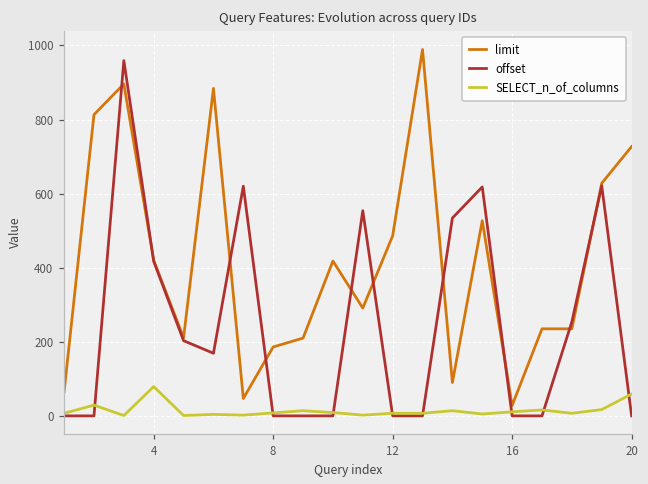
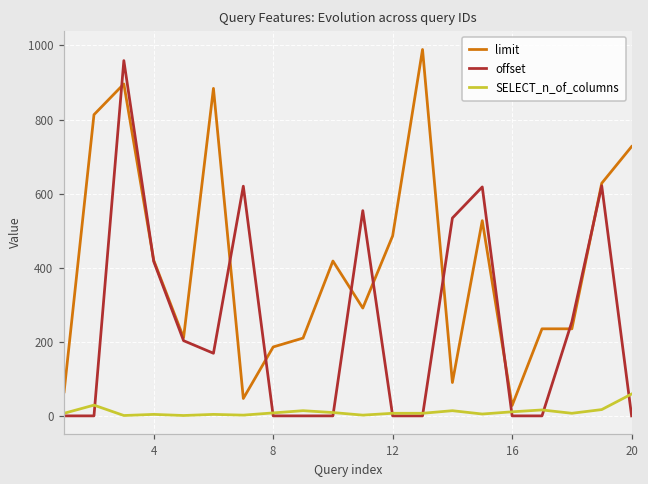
SELECT_n_of_columns, 4: 80 -> 0
